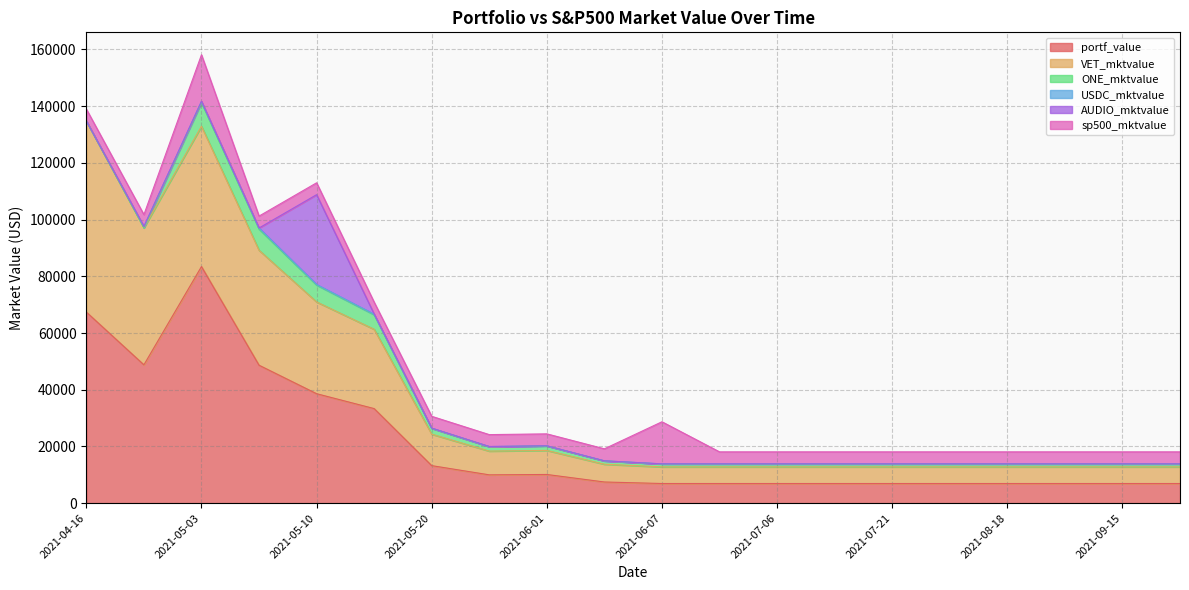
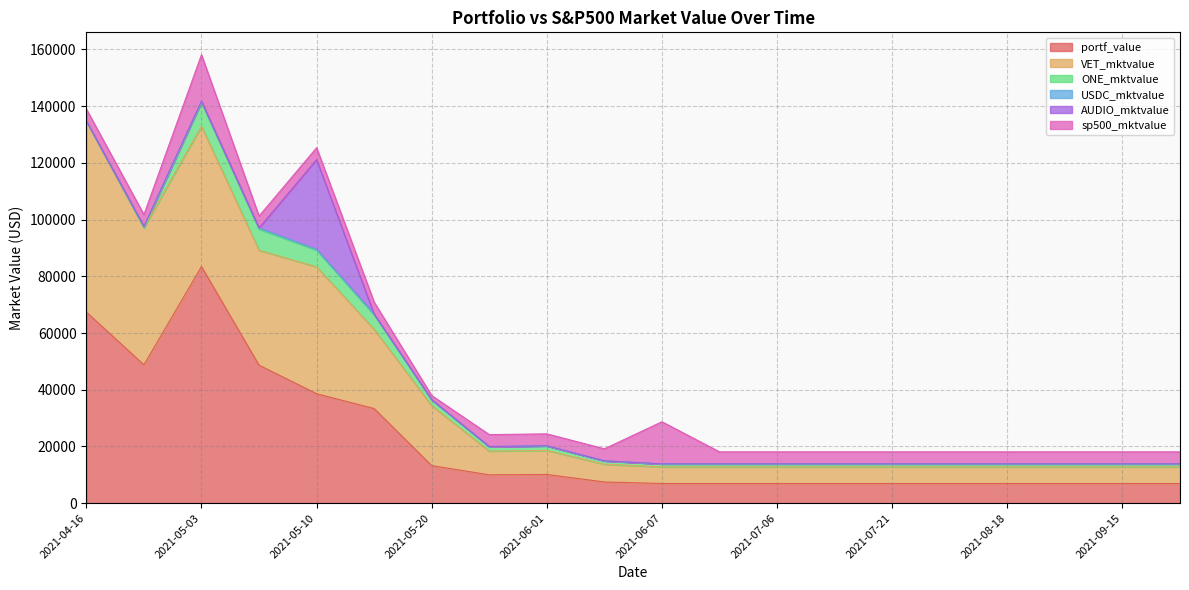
VET_mktvalue, 2021-05-10: 32000 -> 45000
VET_mktvalue, 2021-05-20: 11000 -> 21000
sp500_mktvalue, 2021-05-20: 4000 -> 1000
